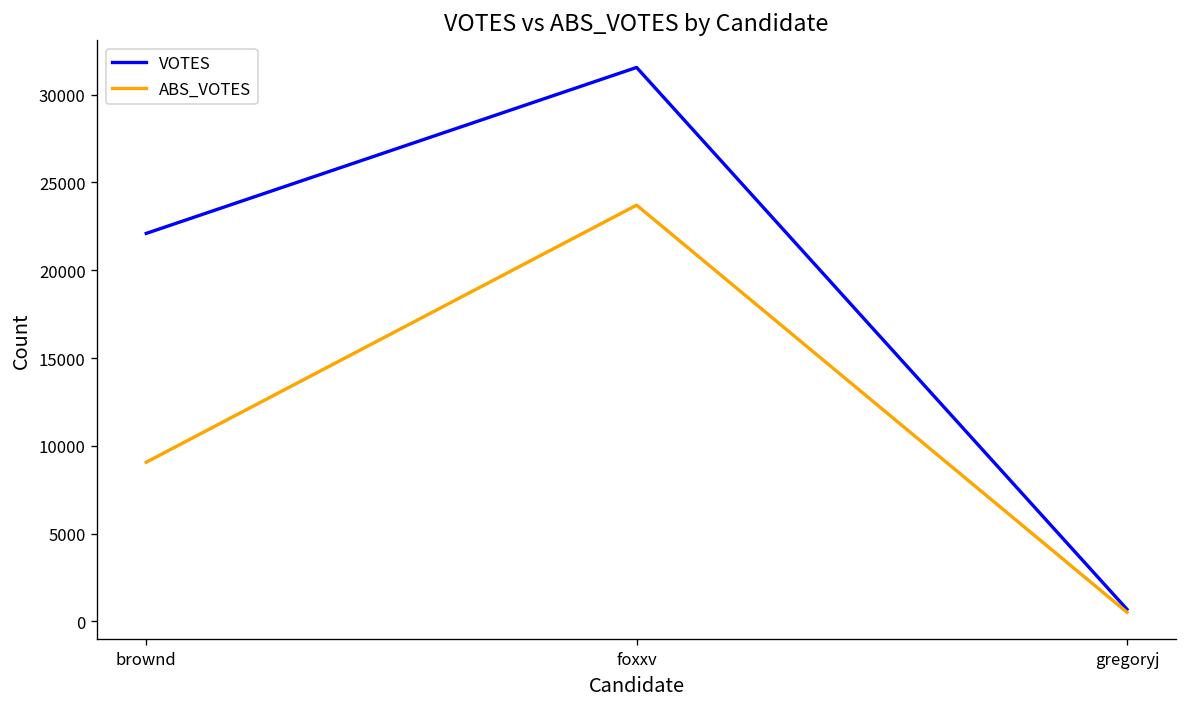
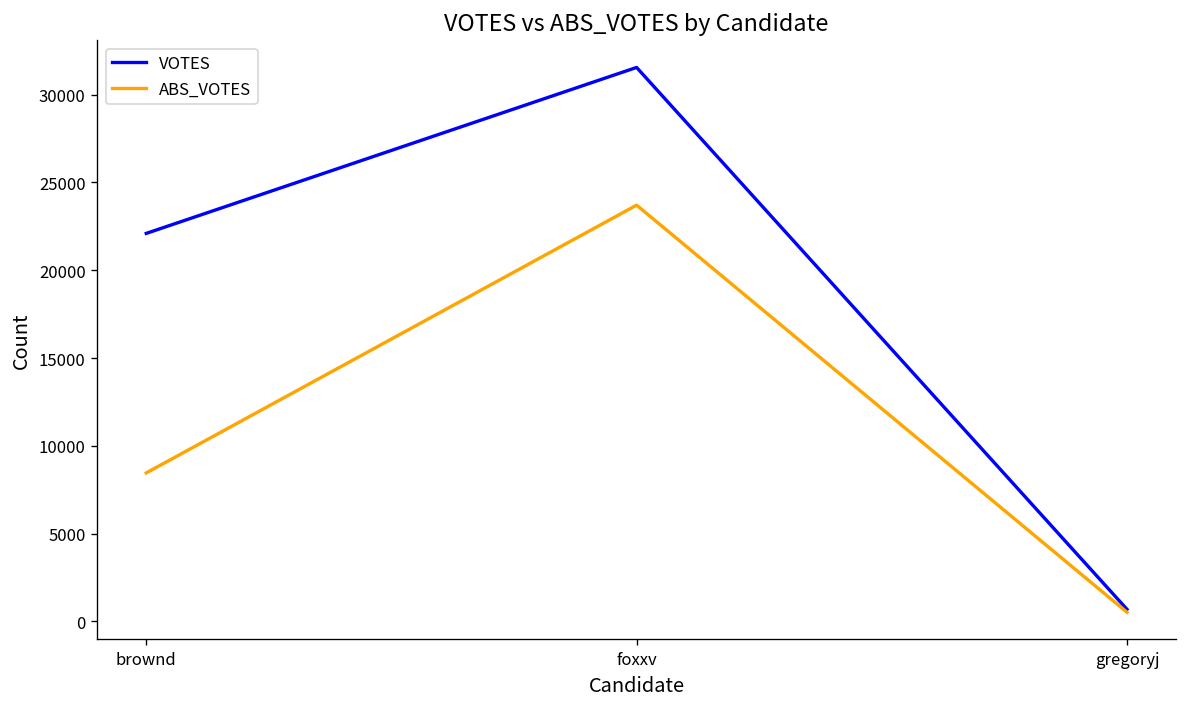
ABS_VOTES, brownd: 9100 -> 8500
